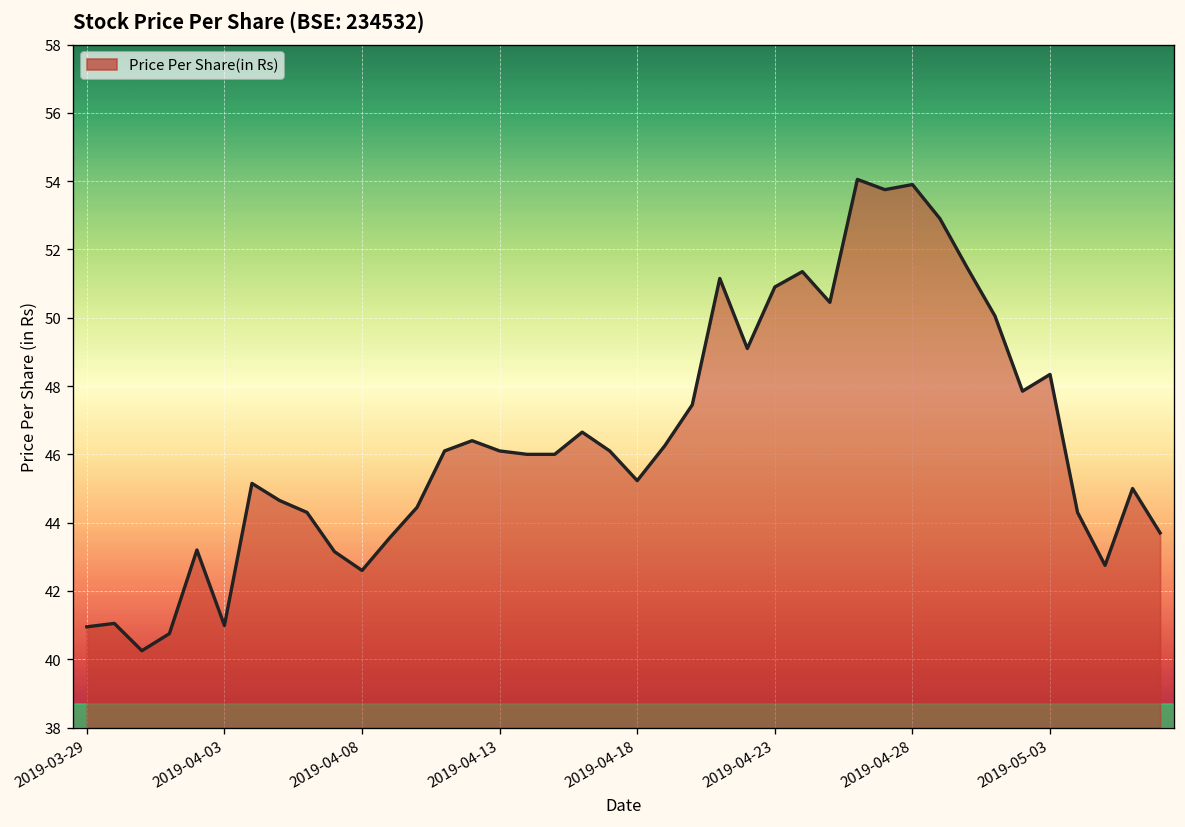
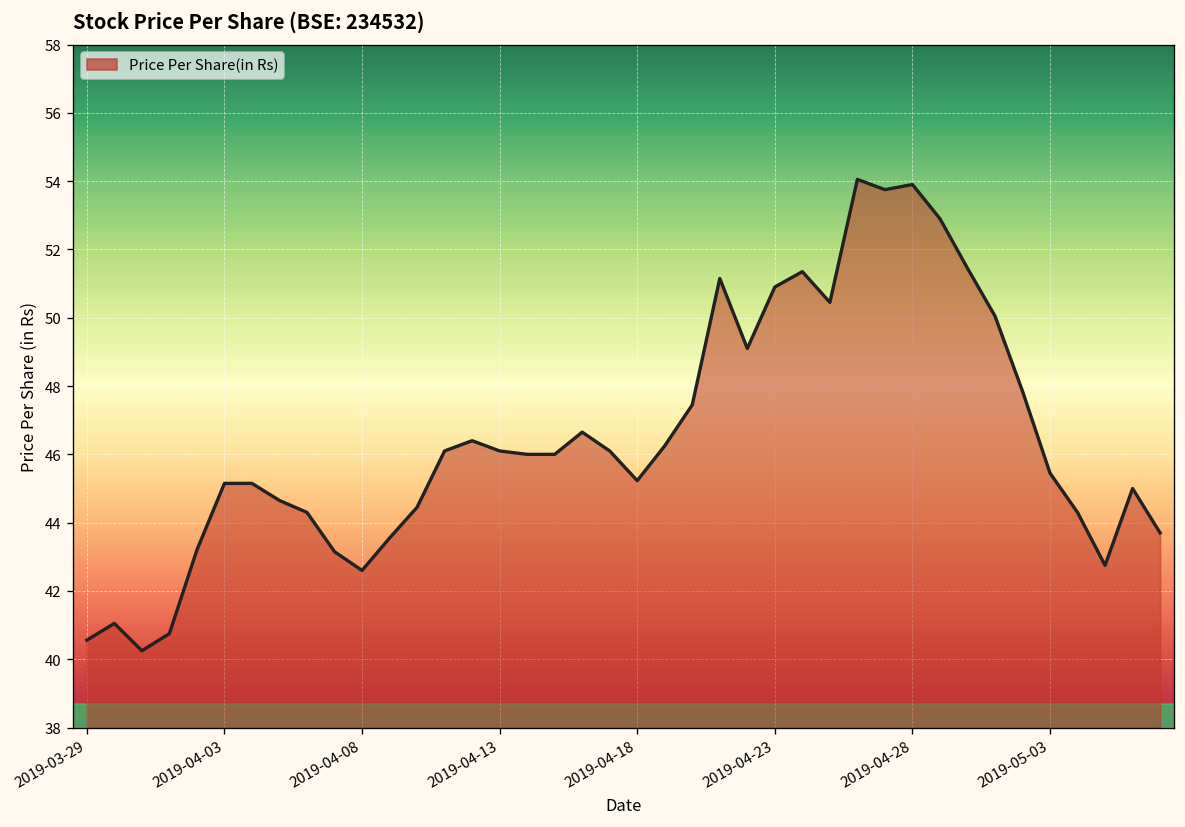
2019-03-29: 41.0 -> 40.6
2019-04-03: 41.0 -> 45.2
2019-05-03: 48.3 -> 45.5
